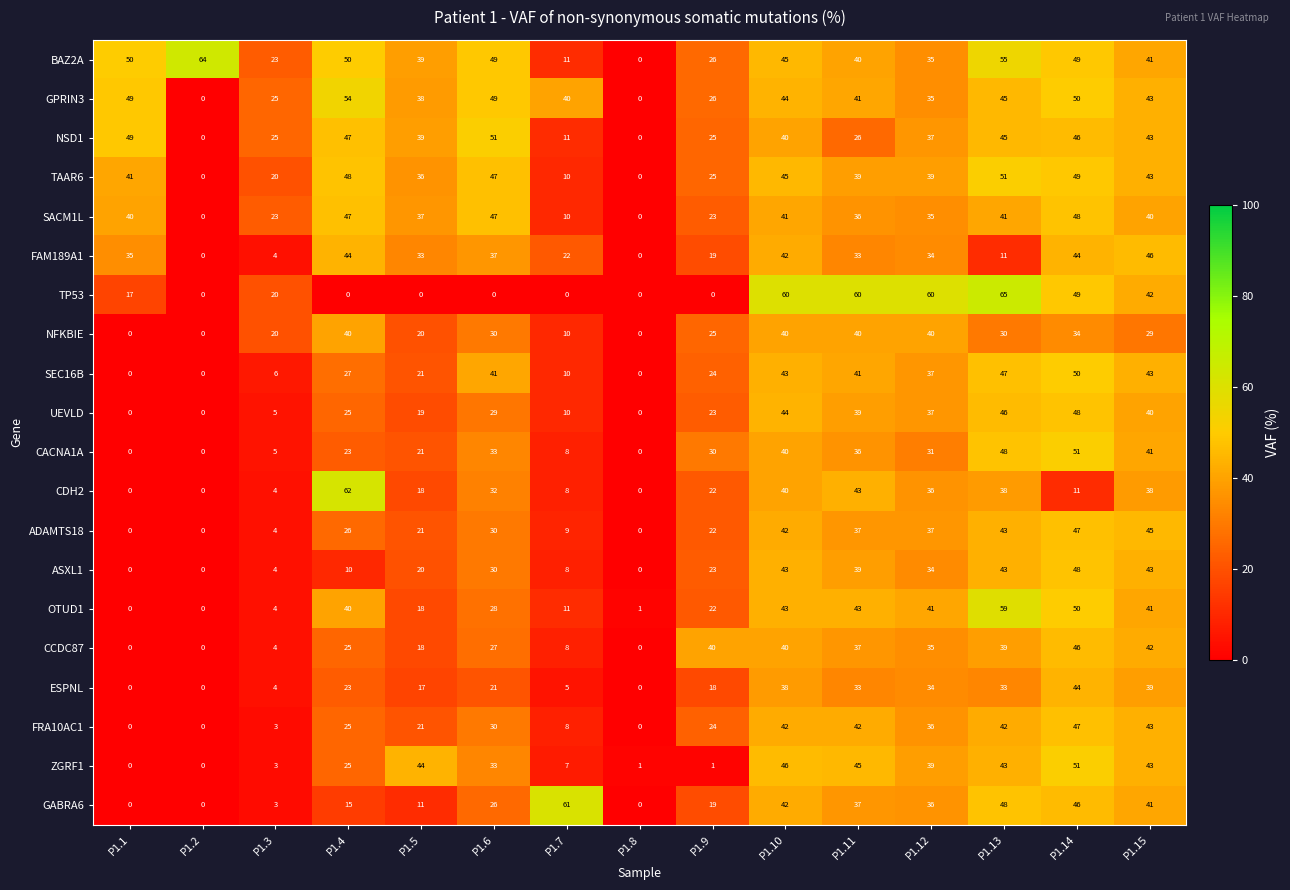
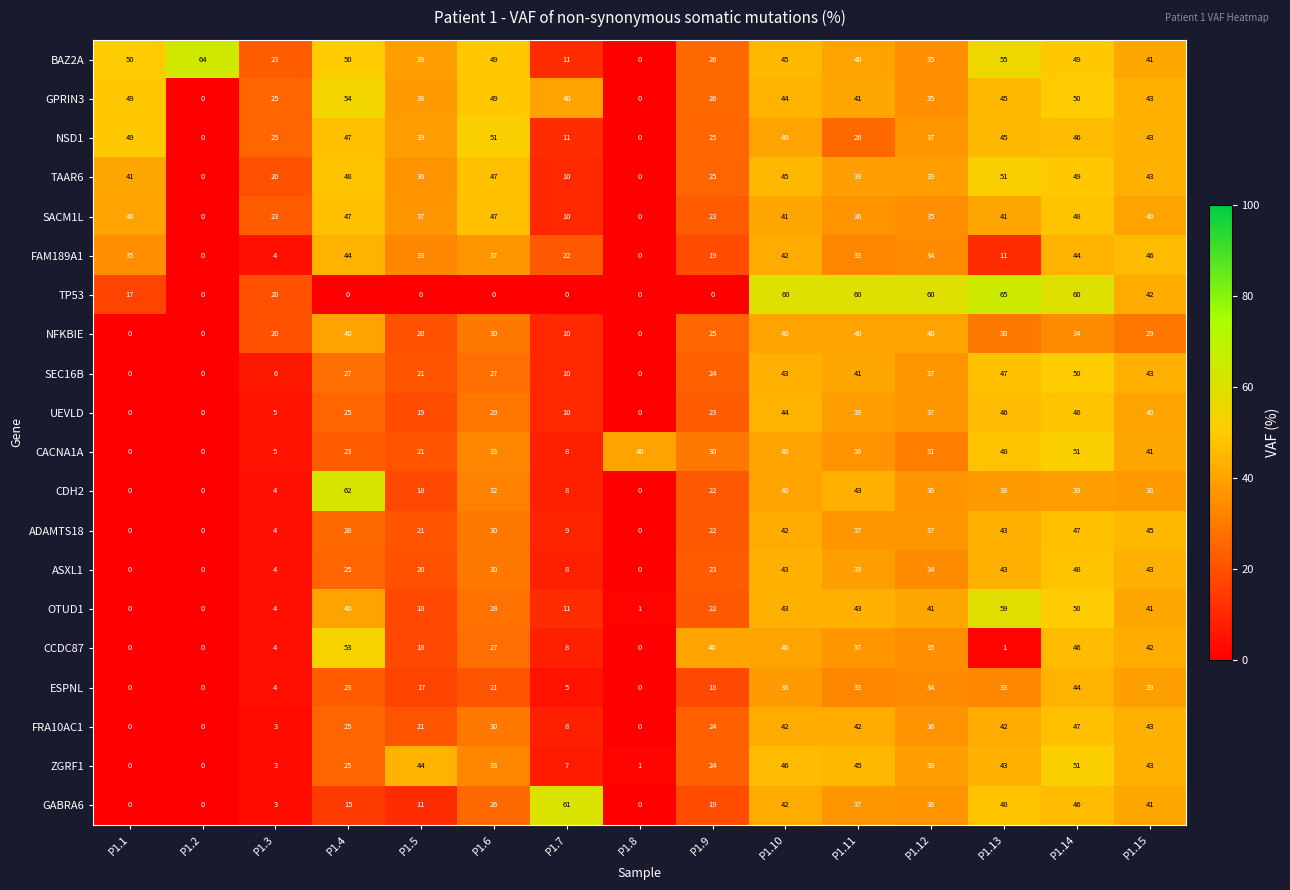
TP53, P1.14: 49 -> 60
SEC16B, P1.6: 41 -> 27
CACNA1A, P1.8: 0 -> 40
CDH2, P1.14: 11 -> 39
ASXL1, P1.4: 10 -> 25
CCDC87, P1.4: 25 -> 53
CCDC87, P1.13: 39 -> 1
ZGRF1, P1.9: 1 -> 24
